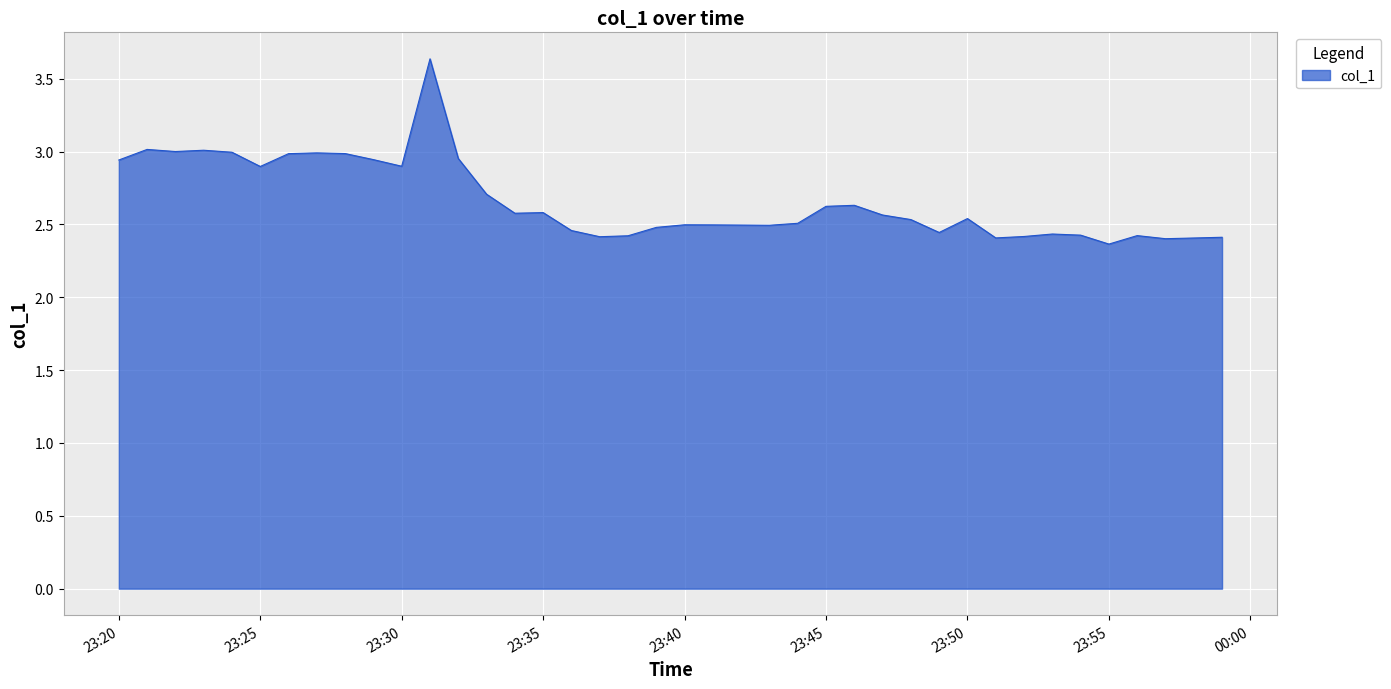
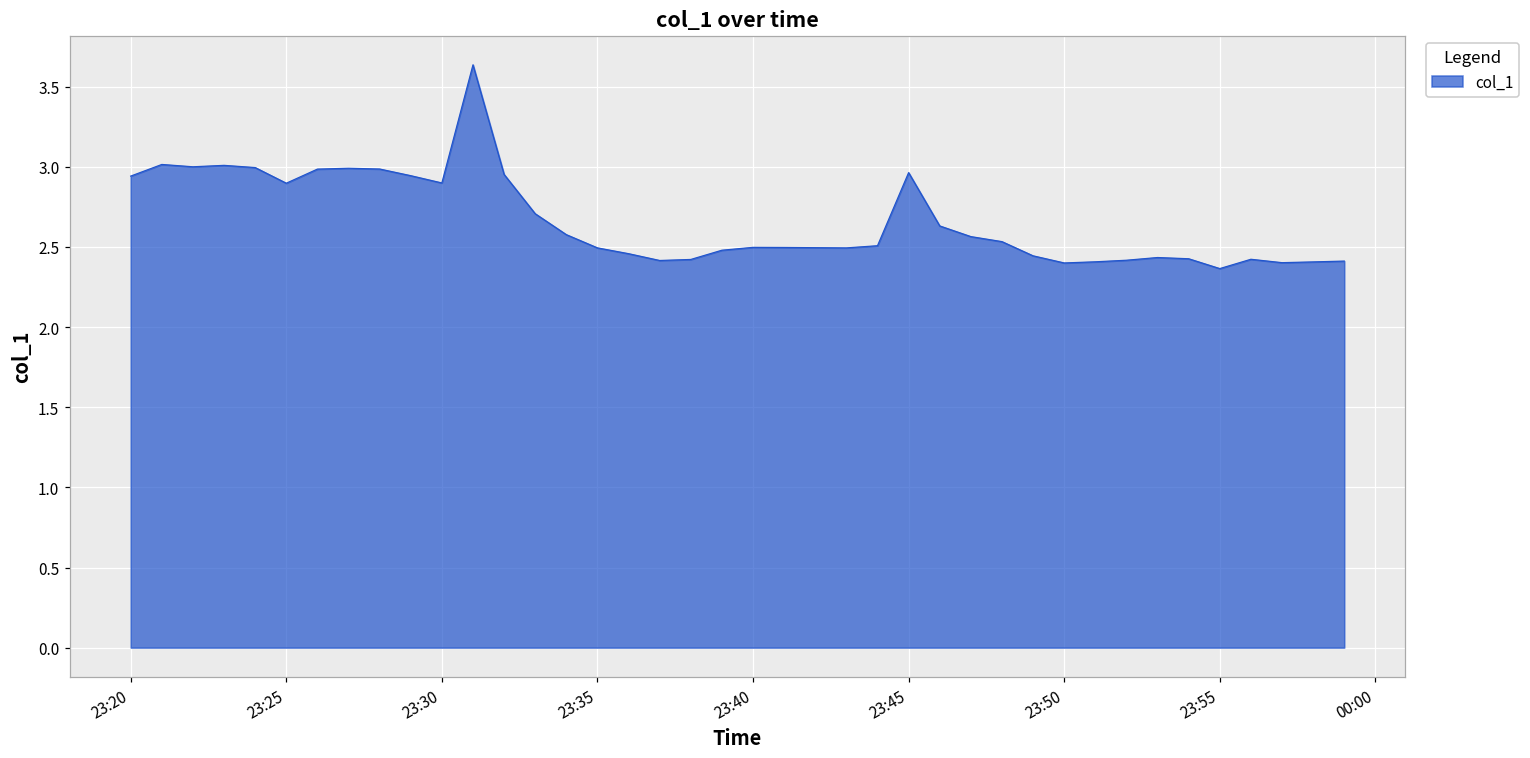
23:35: 2.58 -> 2.49
23:45: 2.62 -> 2.96
23:50: 2.54 -> 2.40
